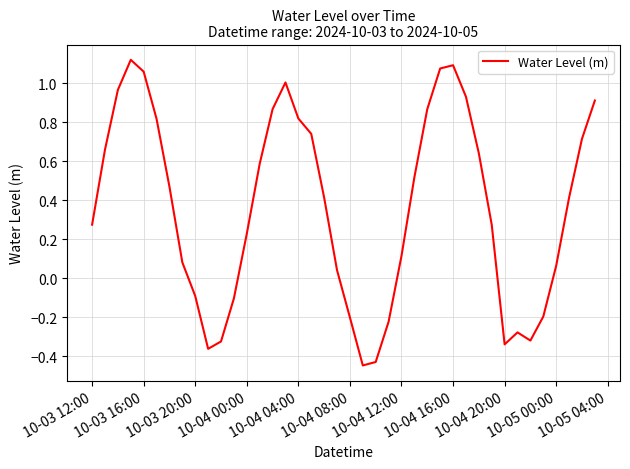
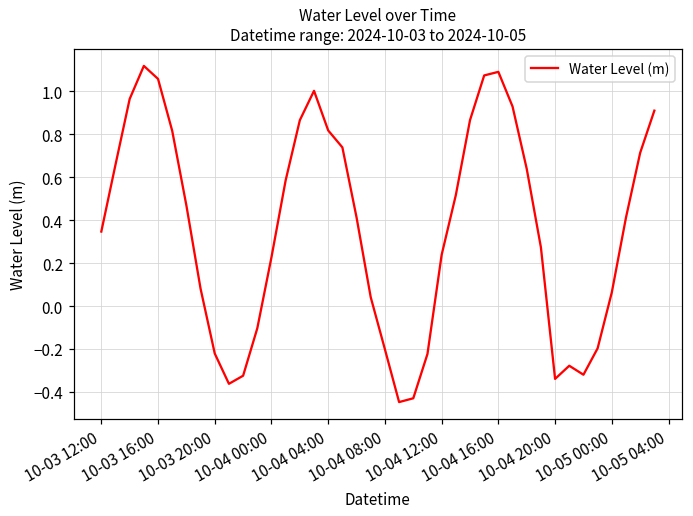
10-03 12:00: 0.27 -> 0.35
10-03 20:00: -0.09 -> -0.22
10-04 12:00: 0.11 -> 0.24
